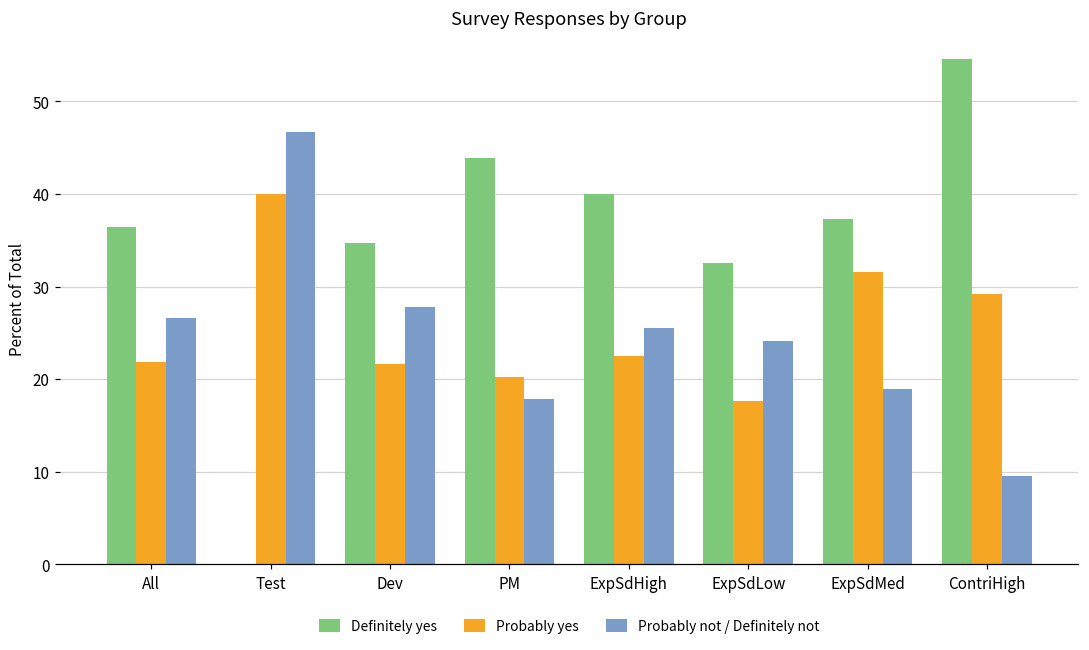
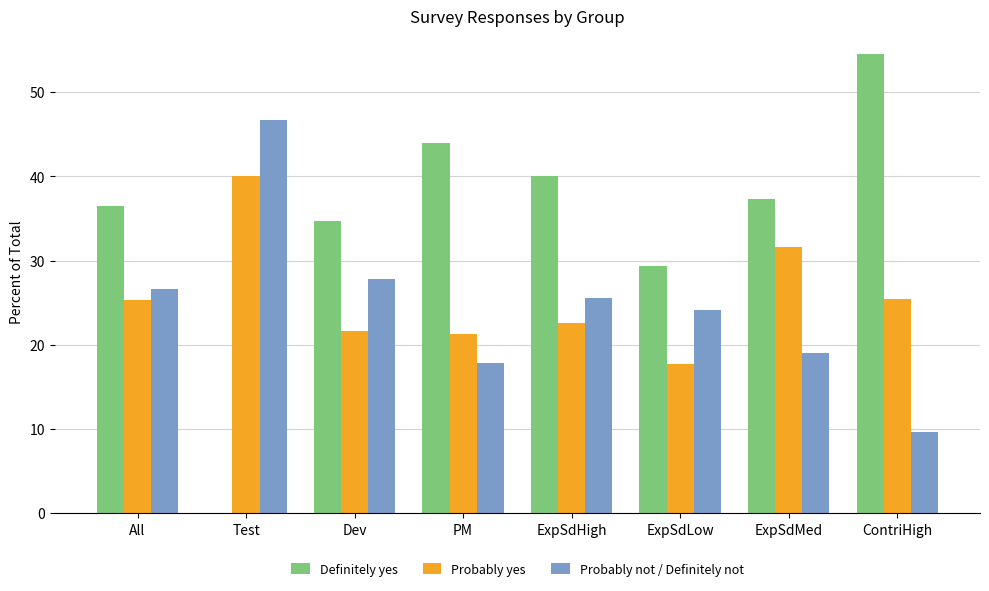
Probably yes, All: 22 -> 25
Probably yes, PM: 20 -> 21
Definitely yes, ExpSdLow: 33 -> 29
Probably yes, ContriHigh: 29 -> 25
